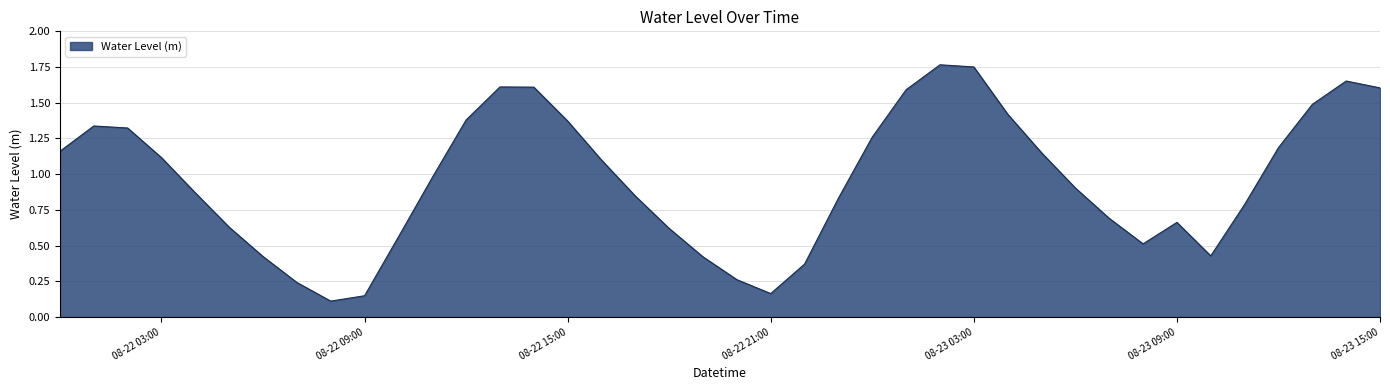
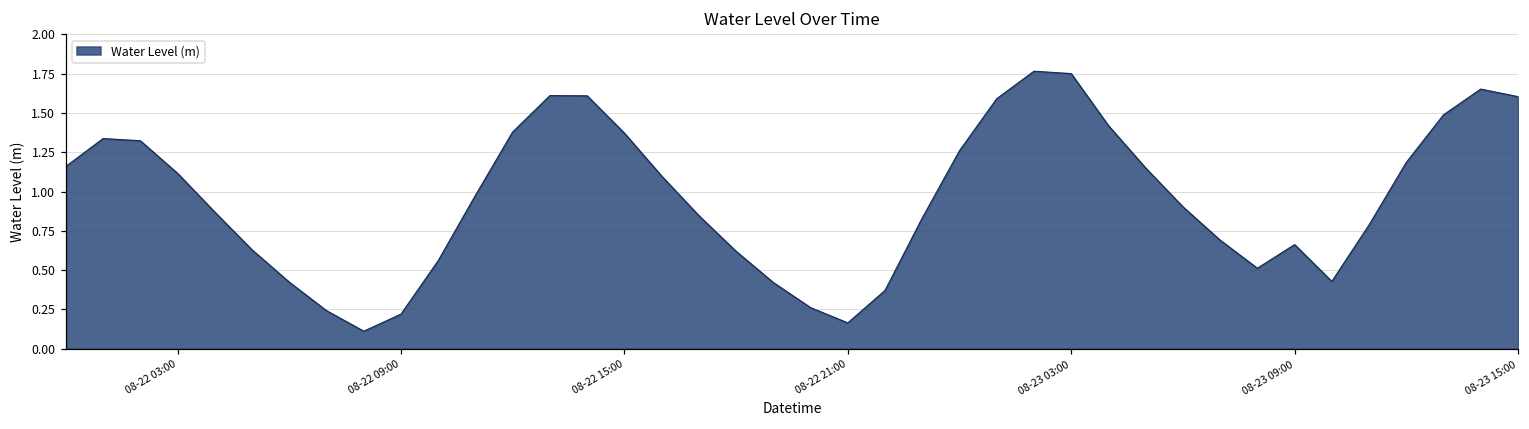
08-22 09:00: 0.15 -> 0.22
